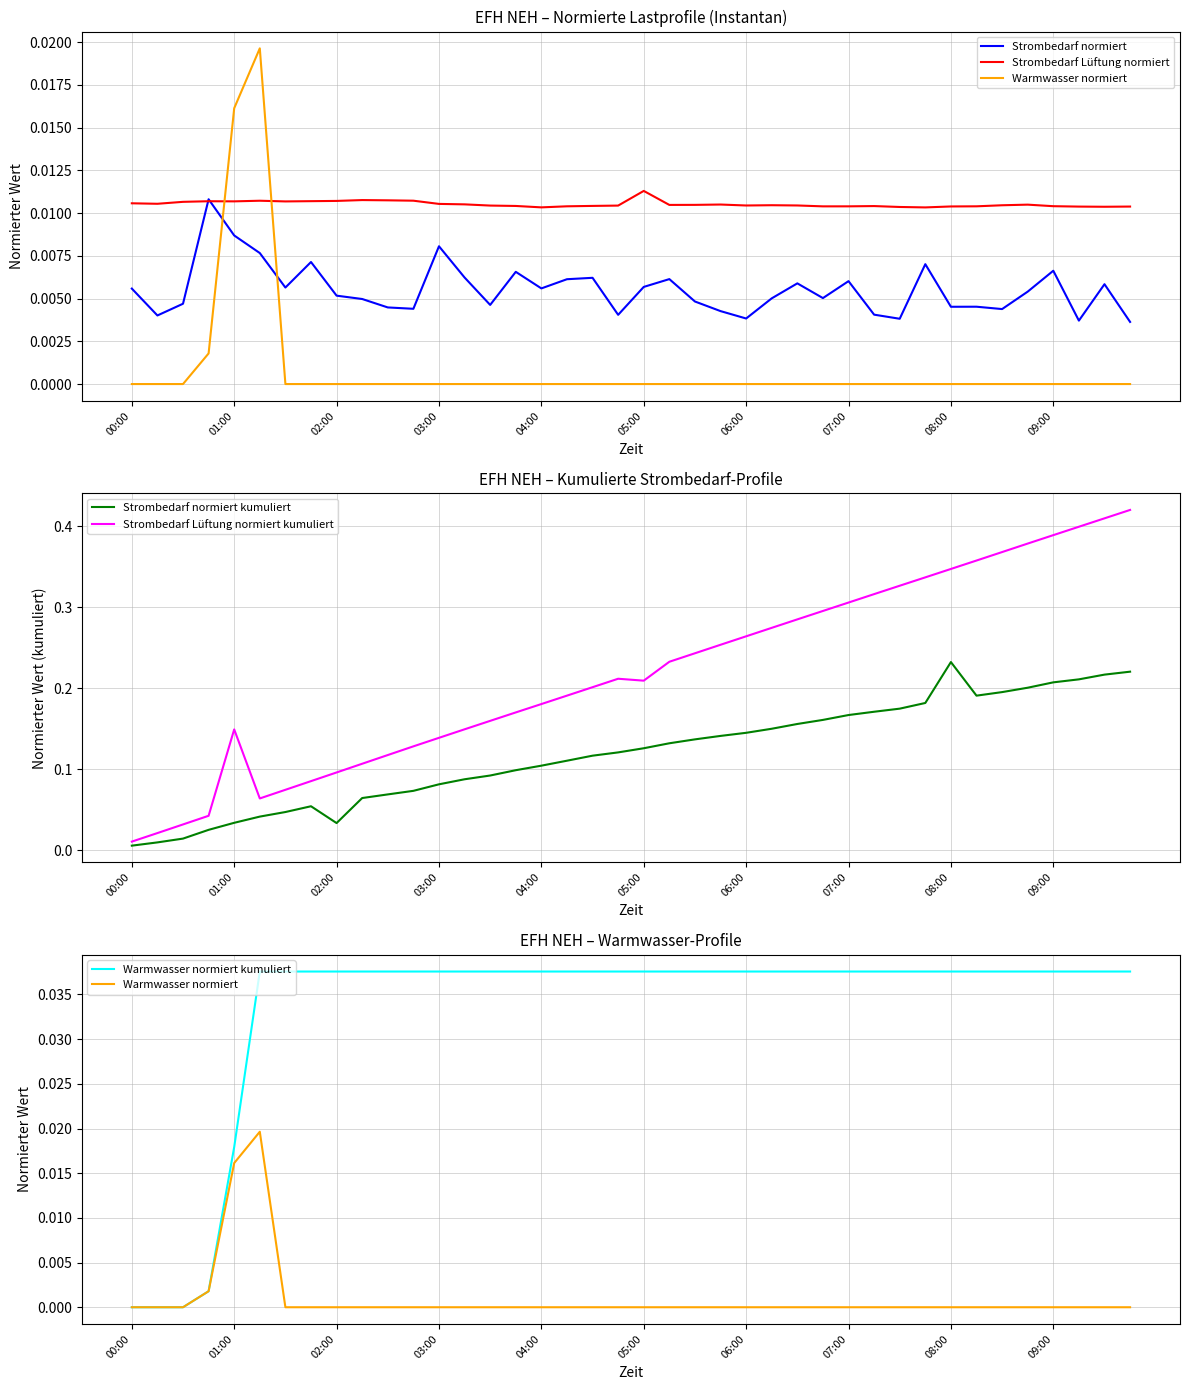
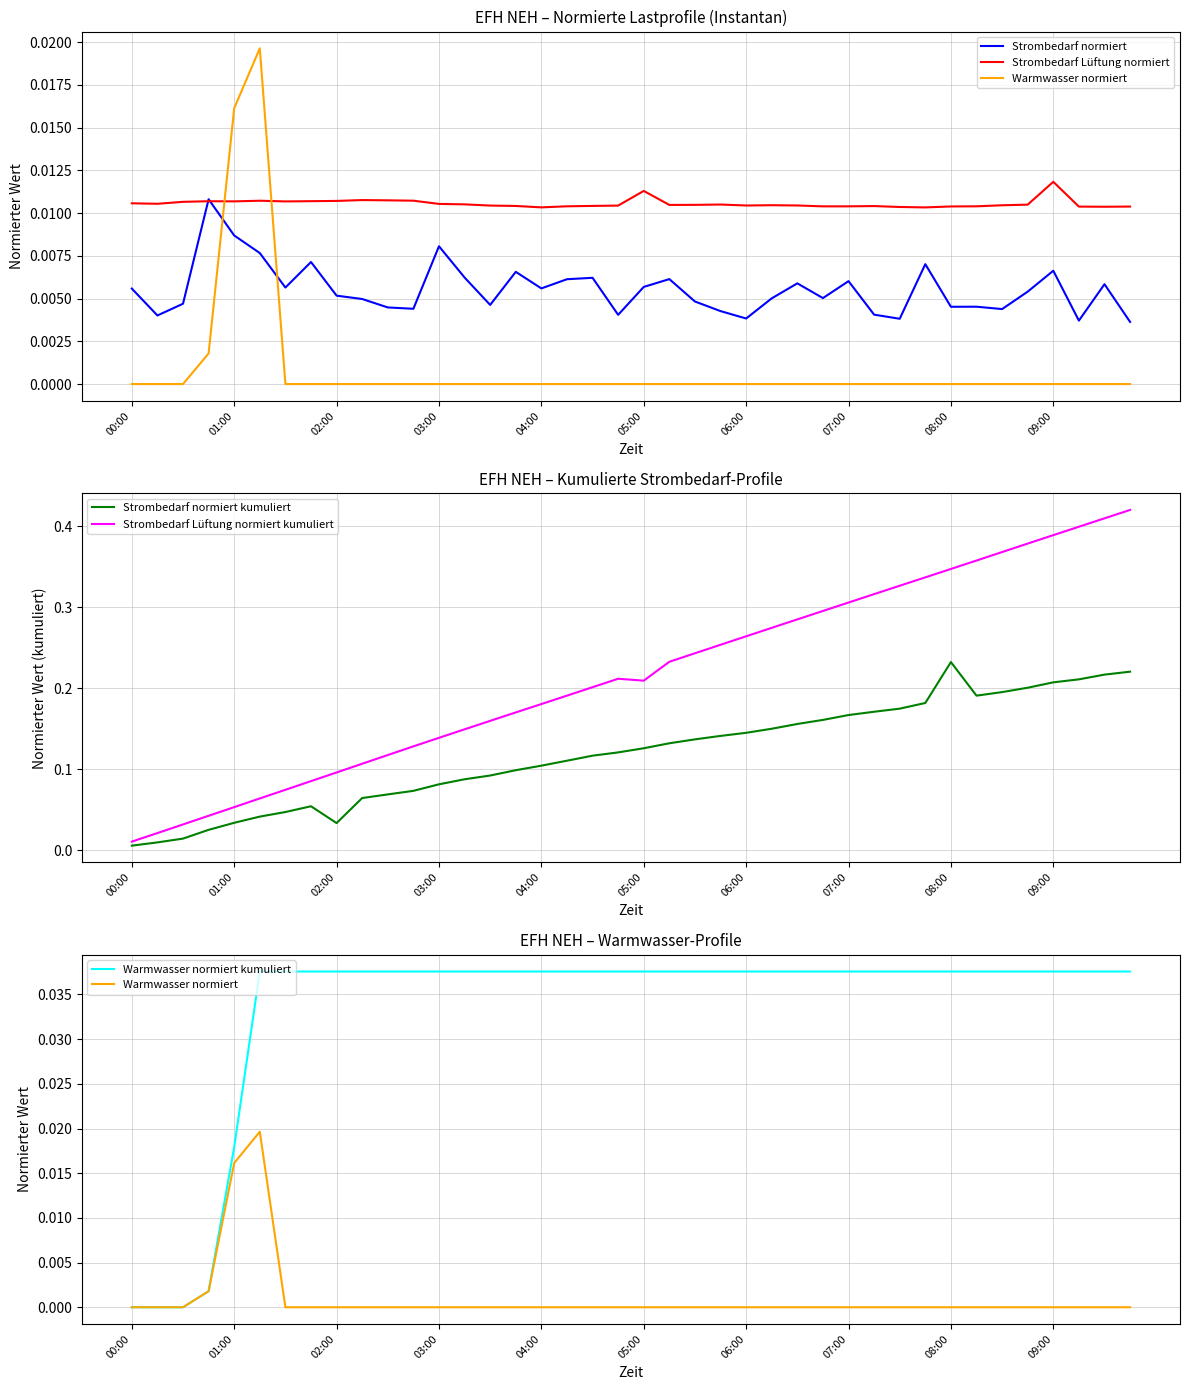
EFH NEH – Normierte Lastprofile (Instantan), Strombedarf Lüftung normiert, 09:00: 0.0104 -> 0.0118
EFH NEH – Kumulierte Strombedarf-Profile, Strombedarf Lüftung normiert kumuliert, 01:00: 0.15 -> 0.05
